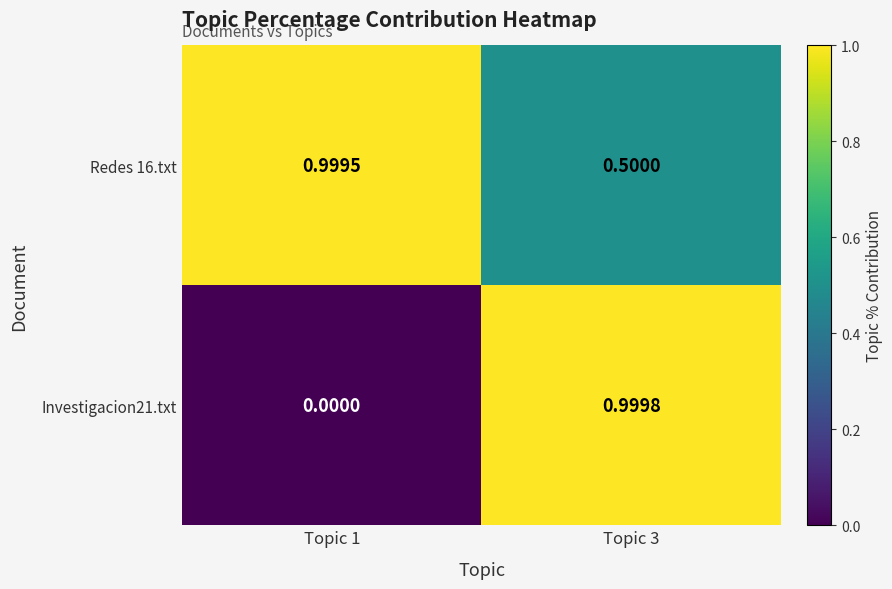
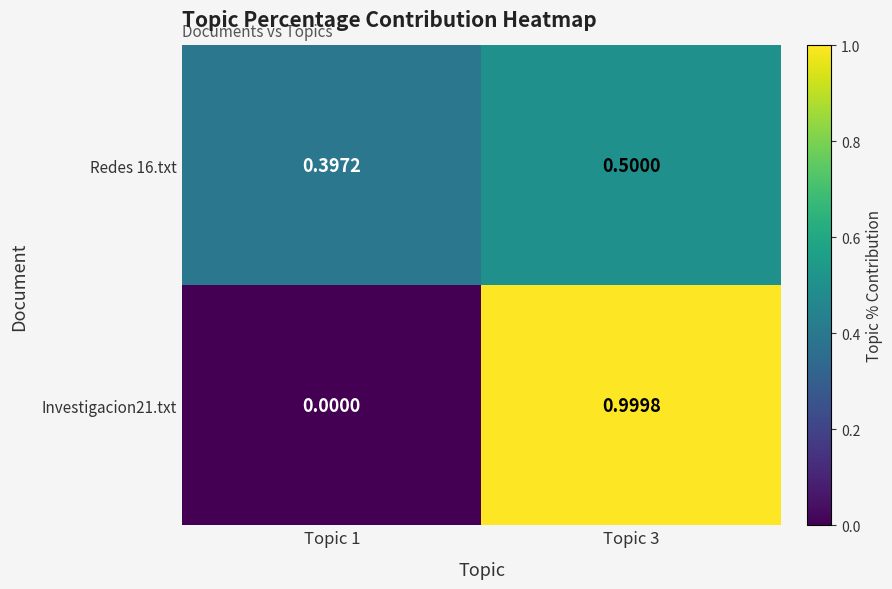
Redes 16.txt, Topic 1: 0.9995 -> 0.3972
